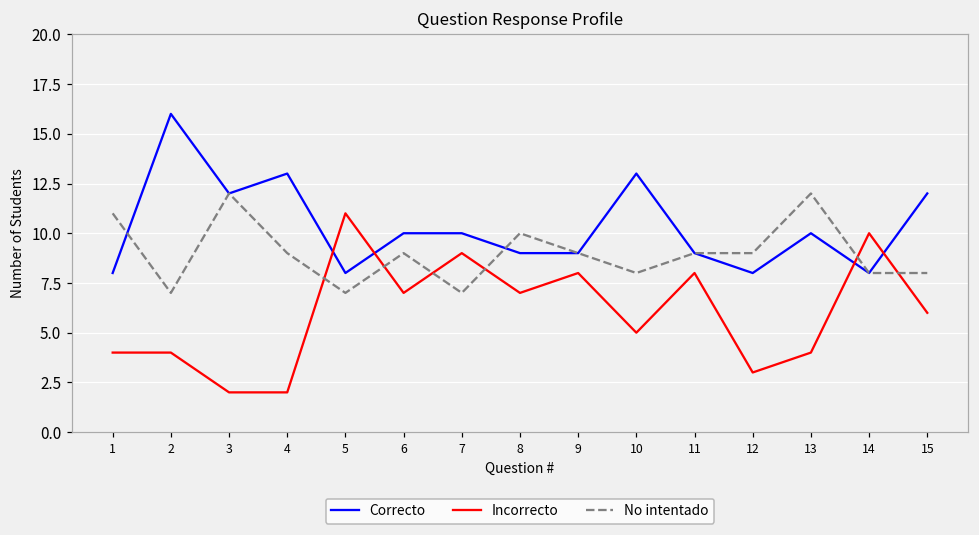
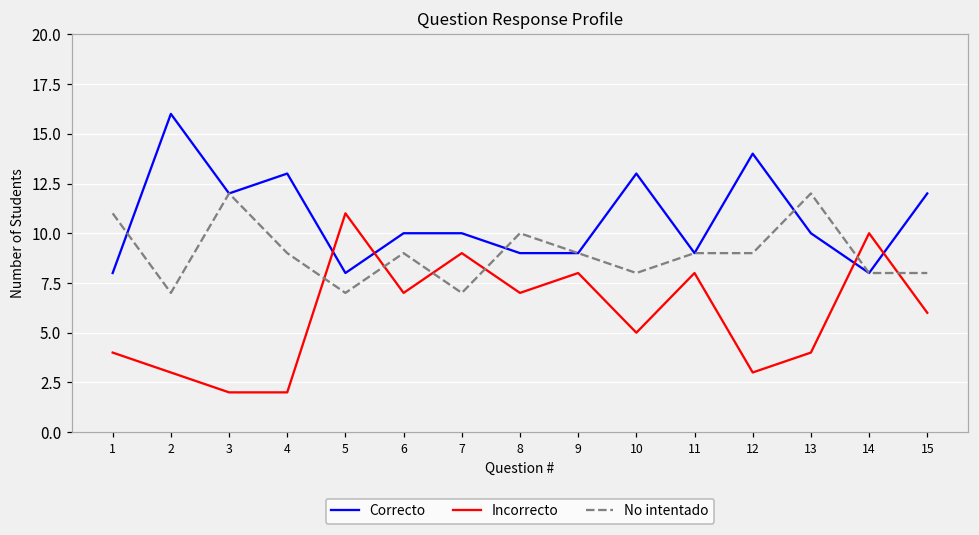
Incorrecto, 2: 4 -> 3
Correcto, 12: 8 -> 14
